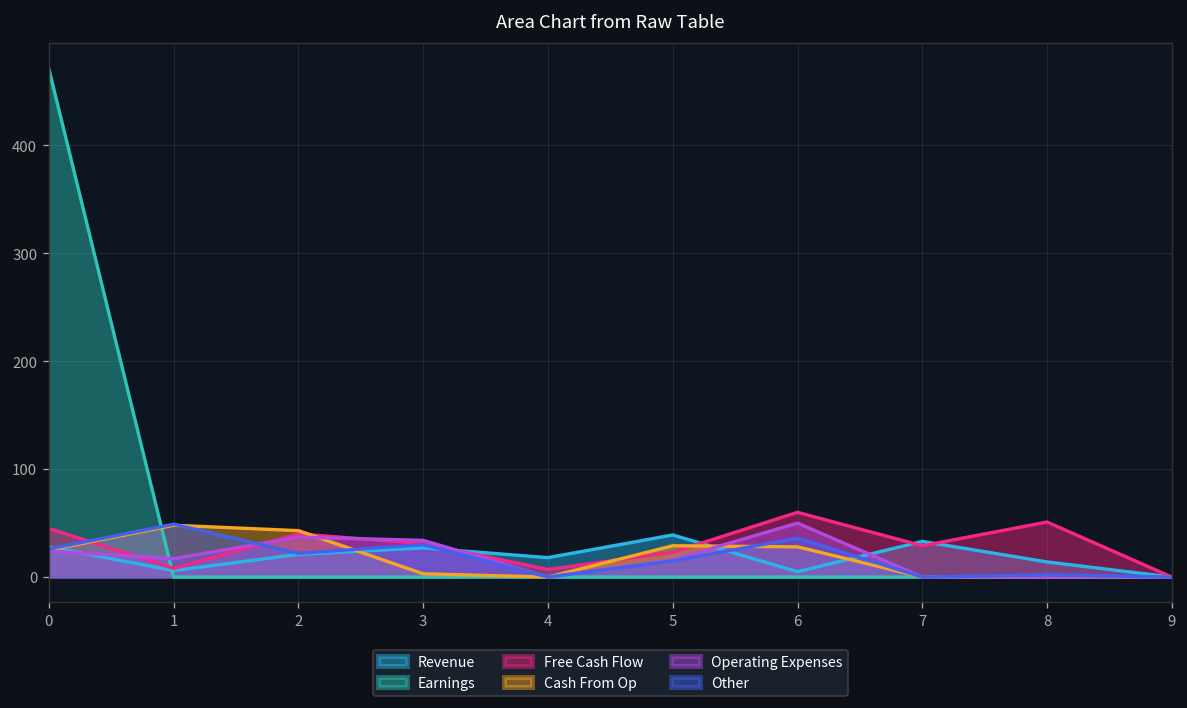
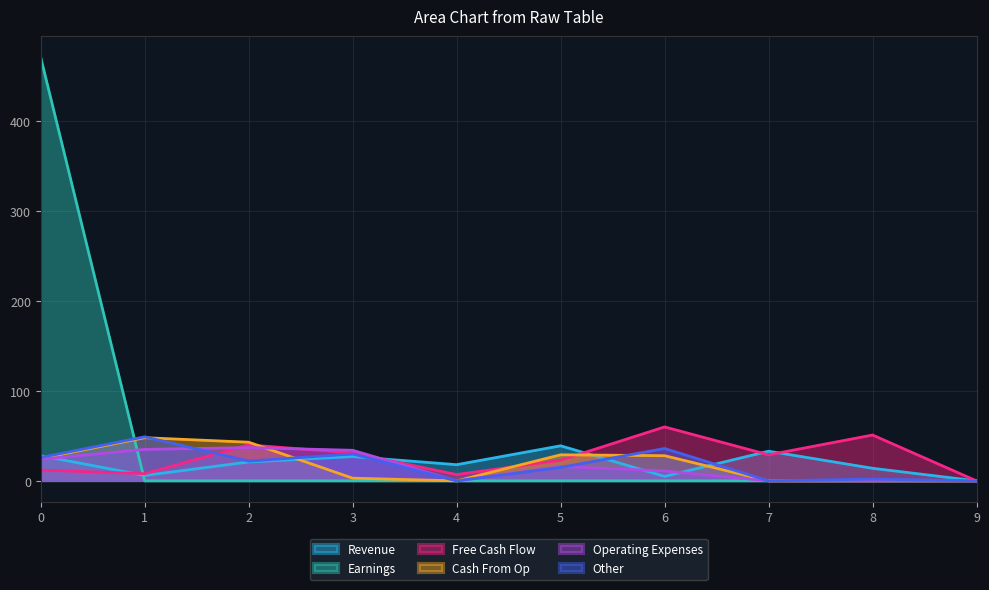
Free Cash Flow, 0: 50 -> 10
Operating Expenses, 1: 20 -> 40
Operating Expenses, 6: 50 -> 10
